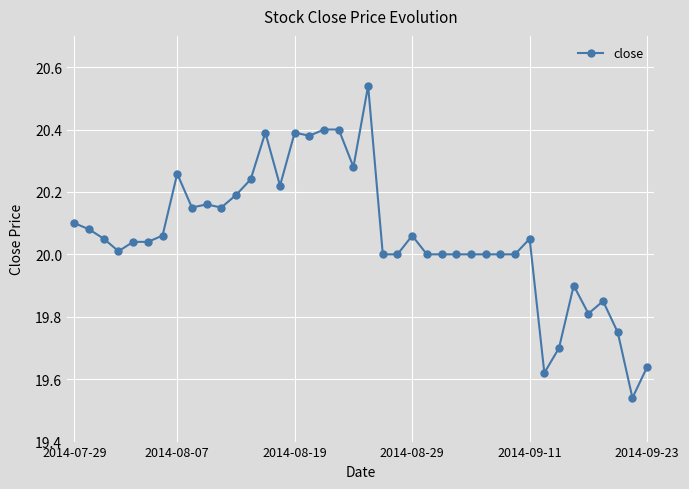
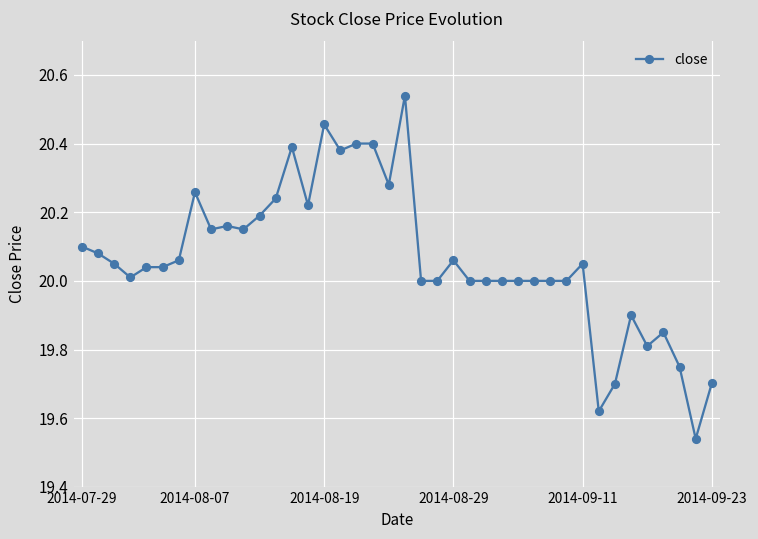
2014-08-19: 20.39 -> 20.46
2014-09-23: 19.64 -> 19.70
